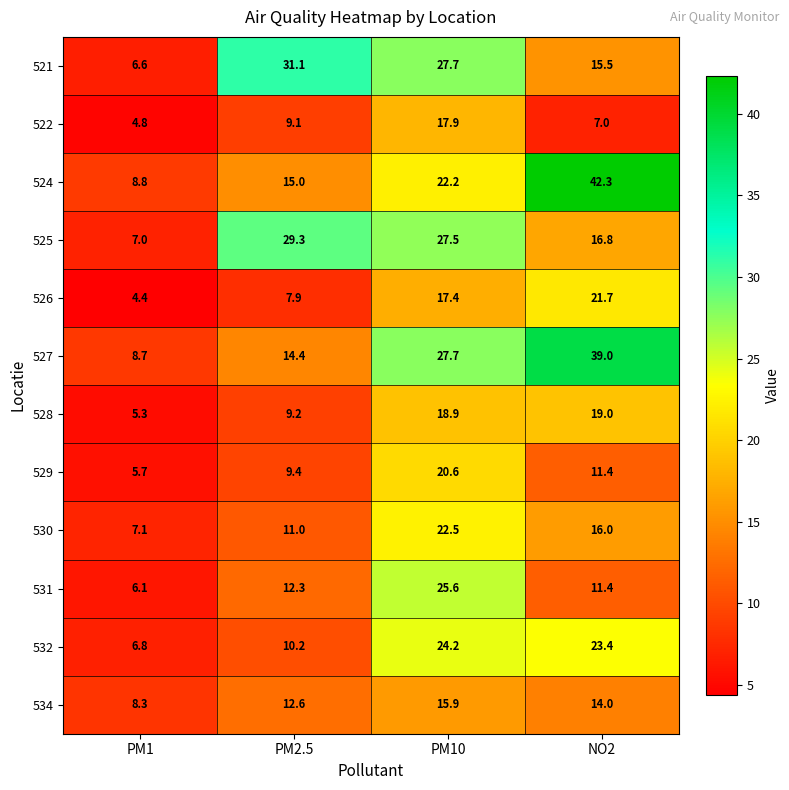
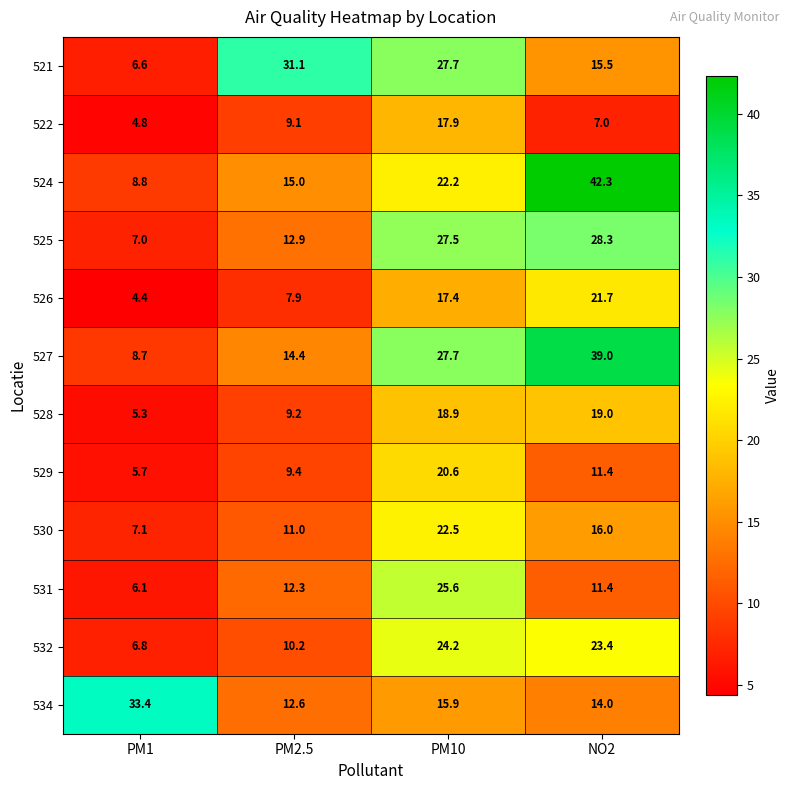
525, PM2.5: 29.3 -> 12.9
525, NO2: 16.8 -> 28.3
534, PM1: 8.3 -> 33.4
